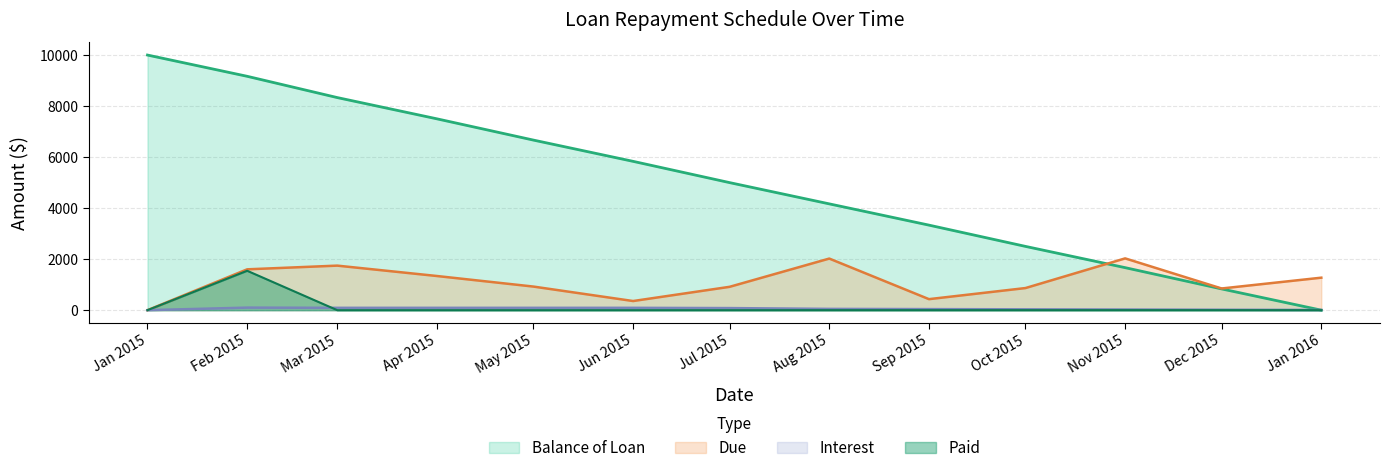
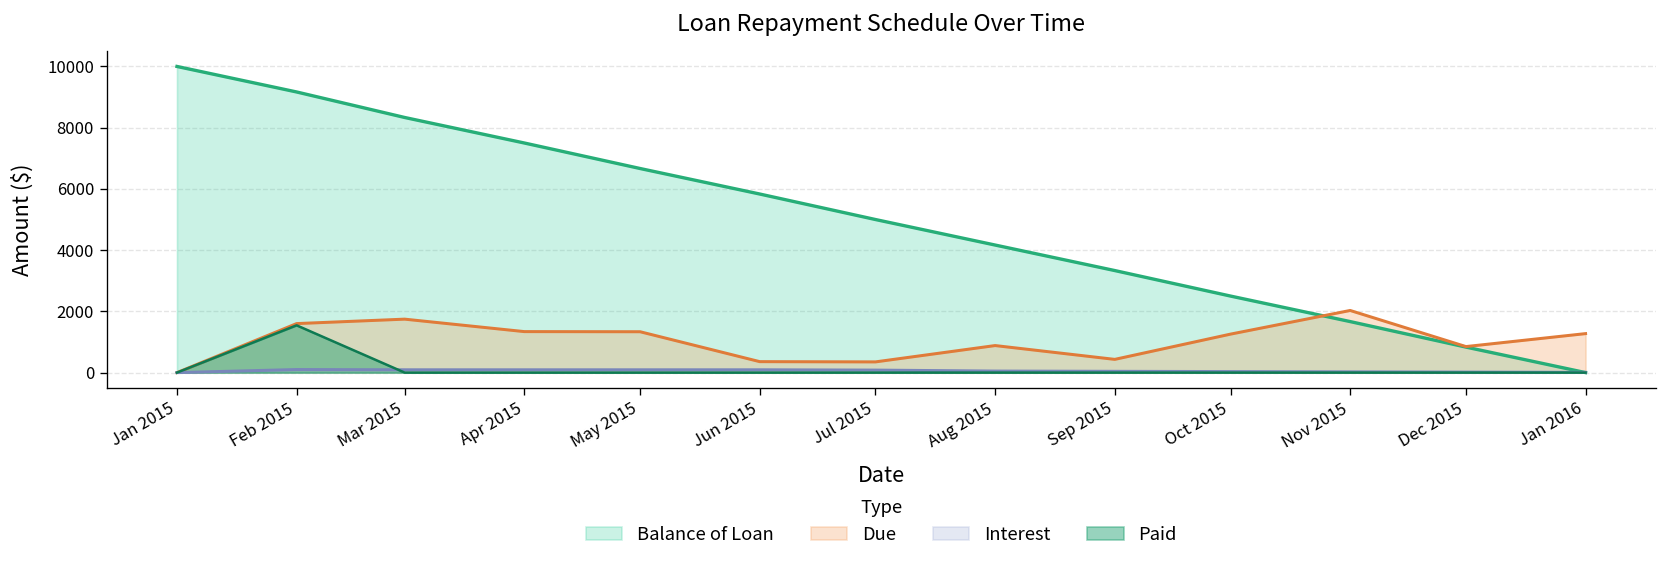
Due, May 2015: 900 -> 1300
Due, Jul 2015: 900 -> 400
Due, Aug 2015: 2000 -> 900
Due, Oct 2015: 900 -> 1300
